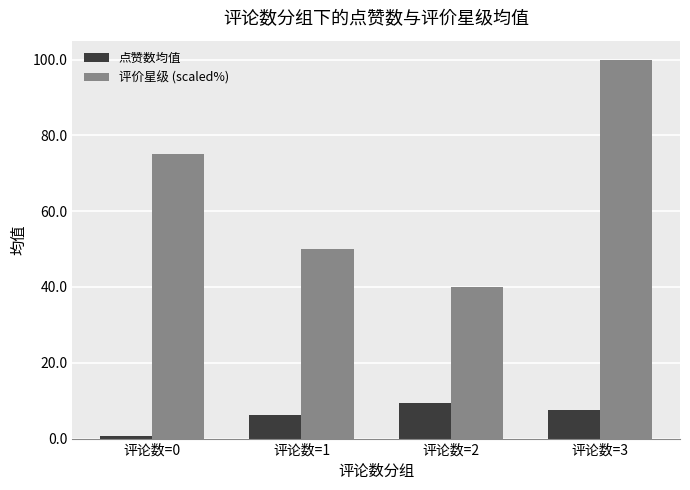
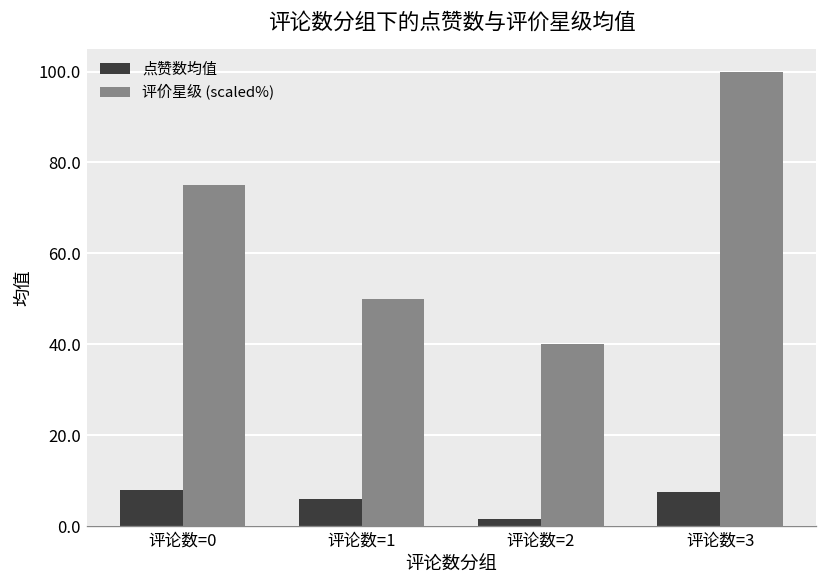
点赞数均值, 评论数=0: 1 -> 8
点赞数均值, 评论数=2: 9 -> 2
